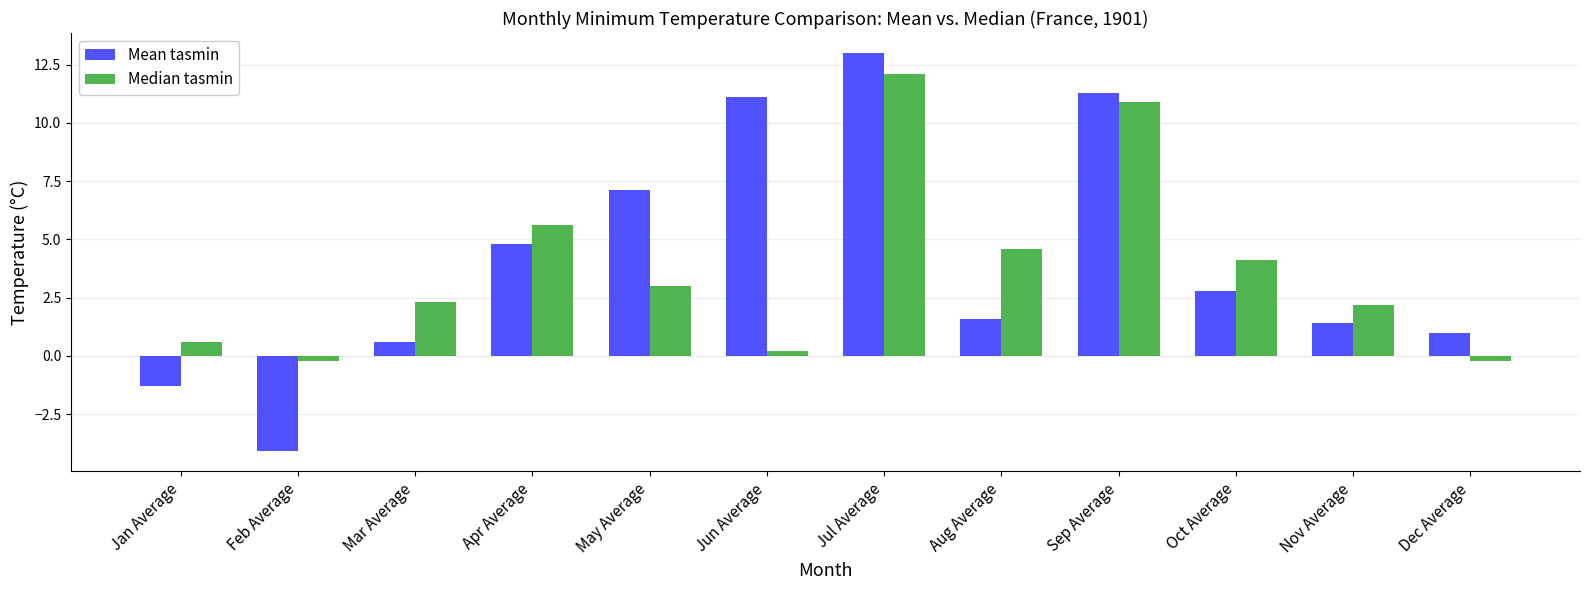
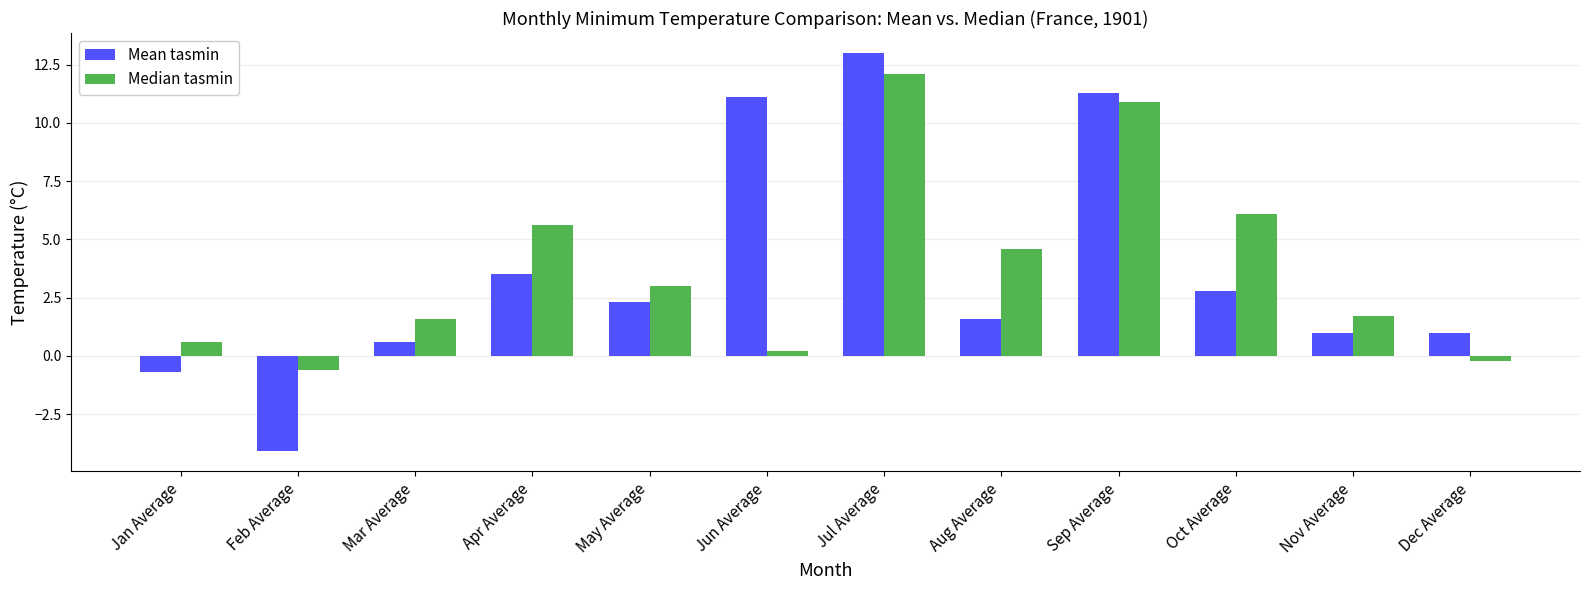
Mean tasmin, Jan Average: -1.3 -> -0.7
Median tasmin, Feb Average: -0.2 -> -0.6
Median tasmin, Mar Average: 2.3 -> 1.6
Mean tasmin, Apr Average: 4.8 -> 3.5
Mean tasmin, May Average: 7.1 -> 2.3
Median tasmin, Oct Average: 4.1 -> 6.1
Mean tasmin, Nov Average: 1.4 -> 1.0
Median tasmin, Nov Average: 2.2 -> 1.7
